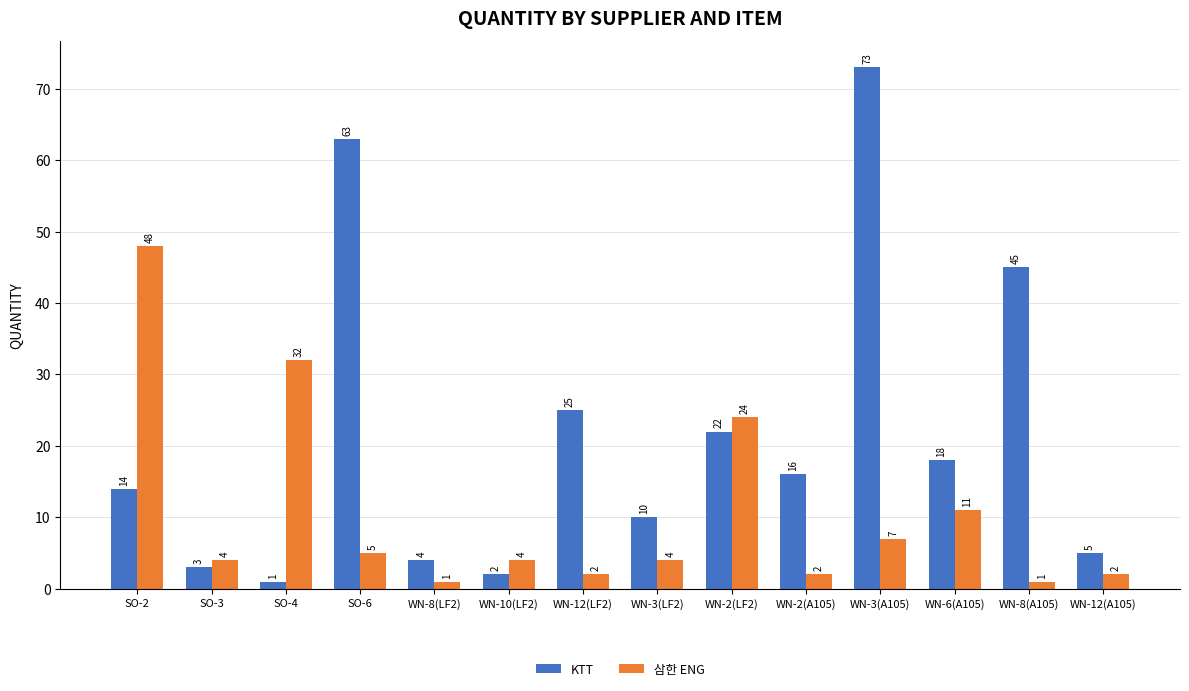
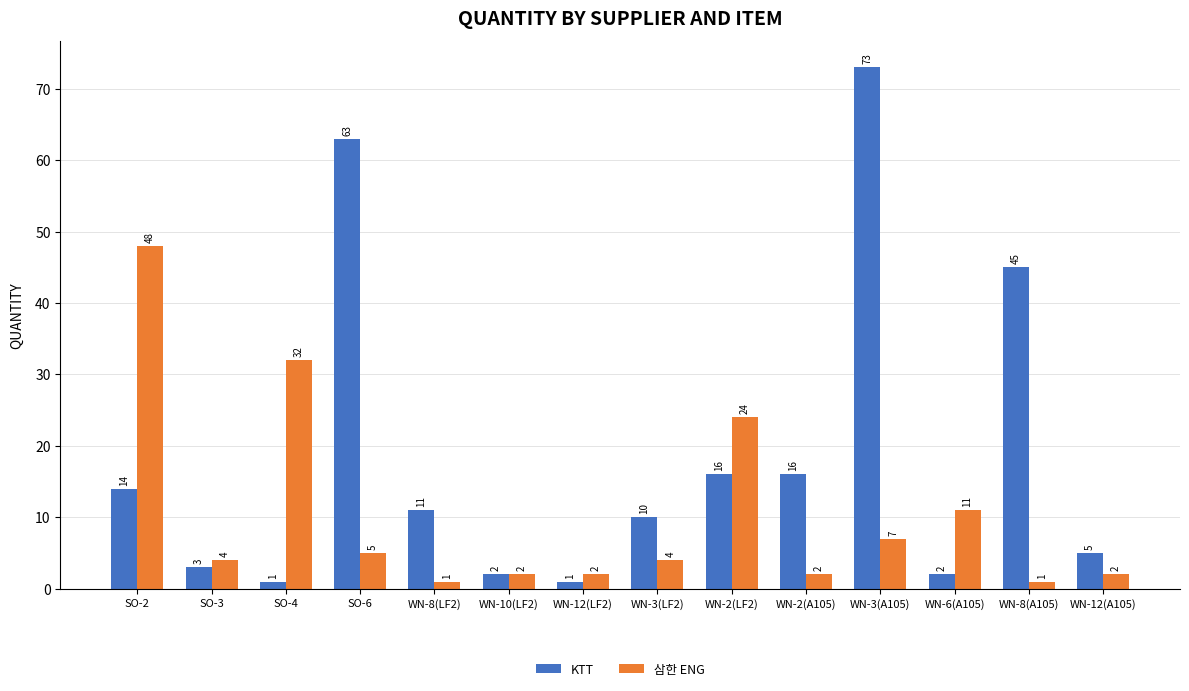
KTT, WN-8(LF2): 4 -> 11
삼한 ENG, WN-10(LF2): 4 -> 2
KTT, WN-12(LF2): 25 -> 1
KTT, WN-2(LF2): 22 -> 16
KTT, WN-6(A105): 18 -> 2
